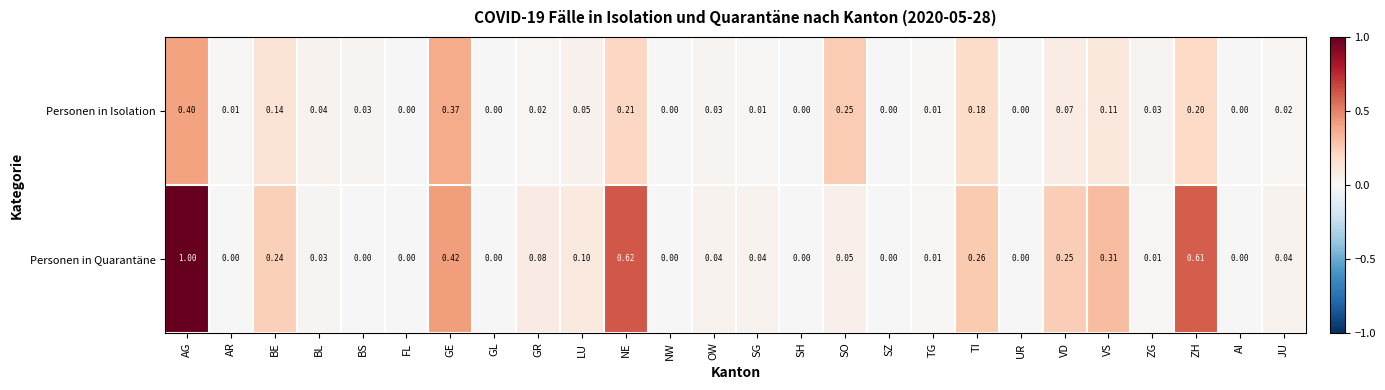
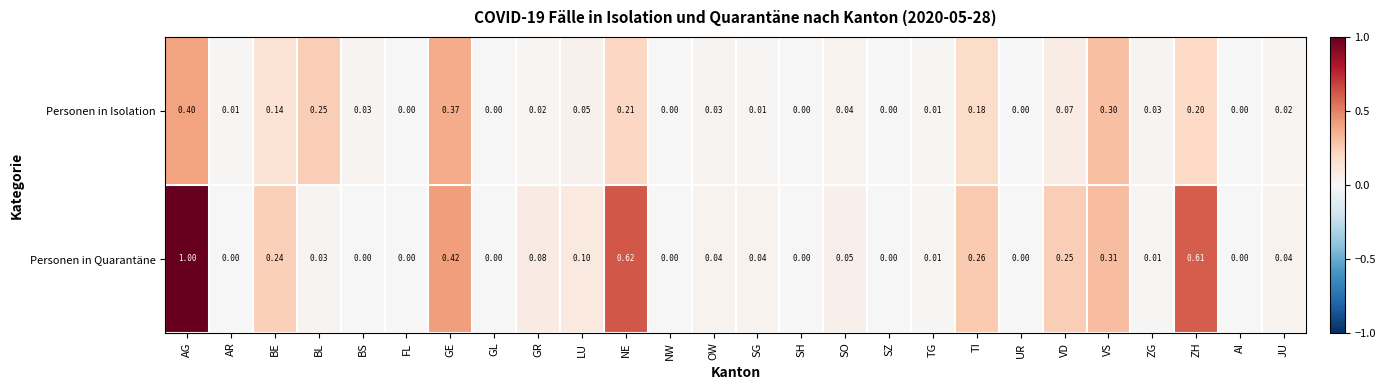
Personen in Isolation, BL: 0.04 -> 0.25
Personen in Isolation, SO: 0.25 -> 0.04
Personen in Isolation, VS: 0.11 -> 0.30
